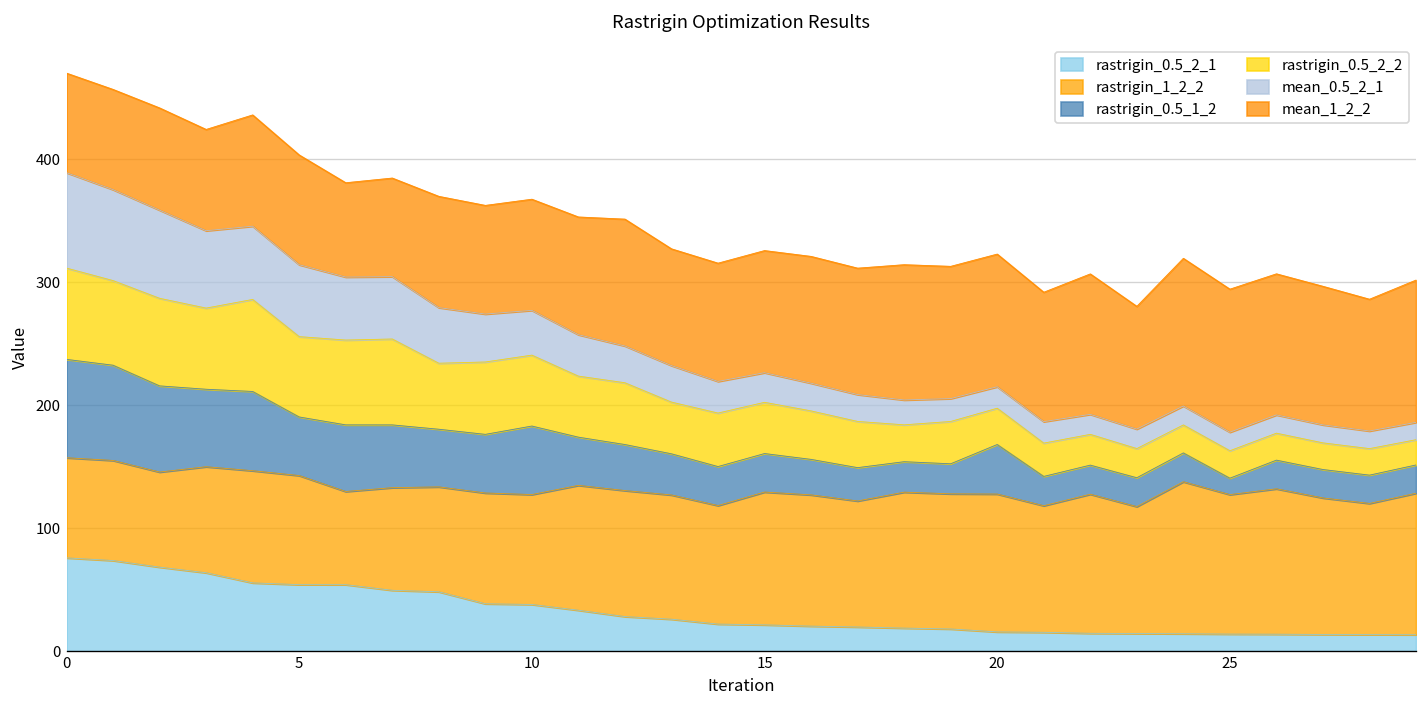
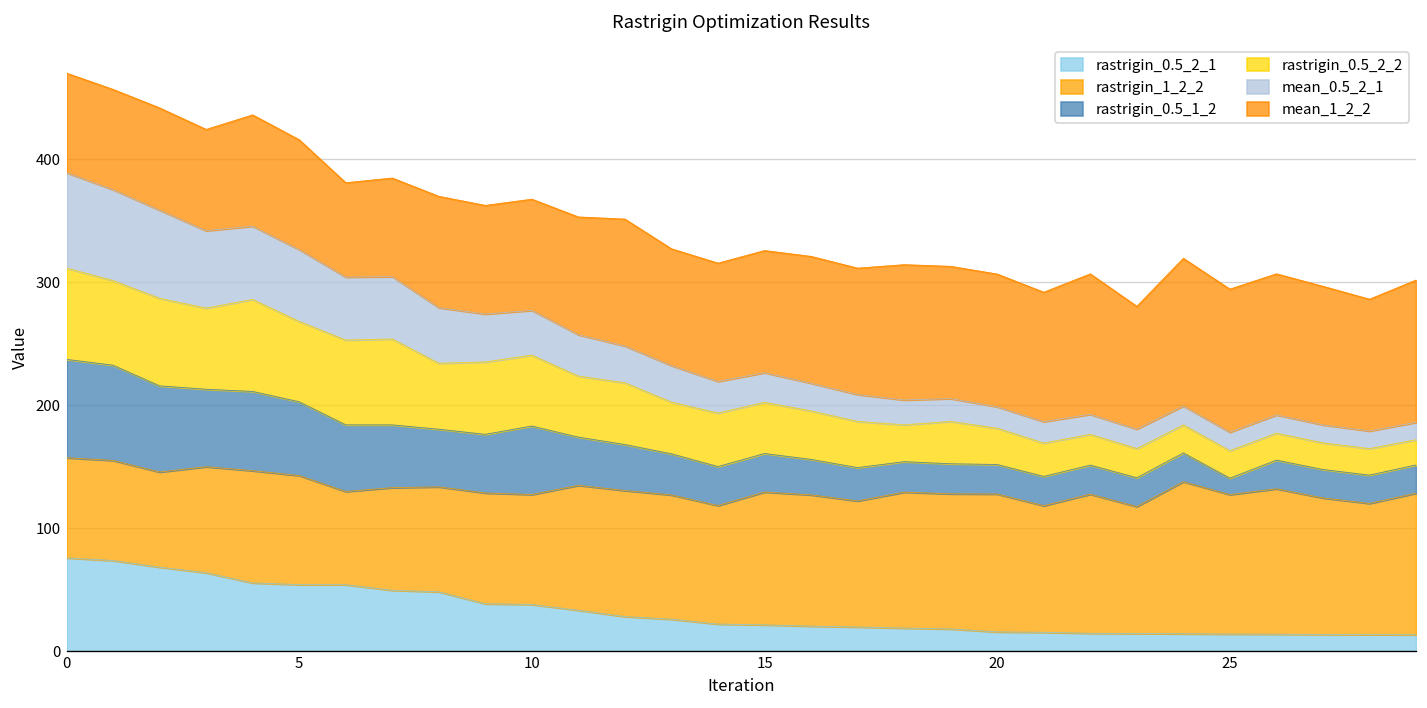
rastrigin_0.5_1_2, 5: 48 -> 60
rastrigin_0.5_1_2, 20: 40 -> 24
